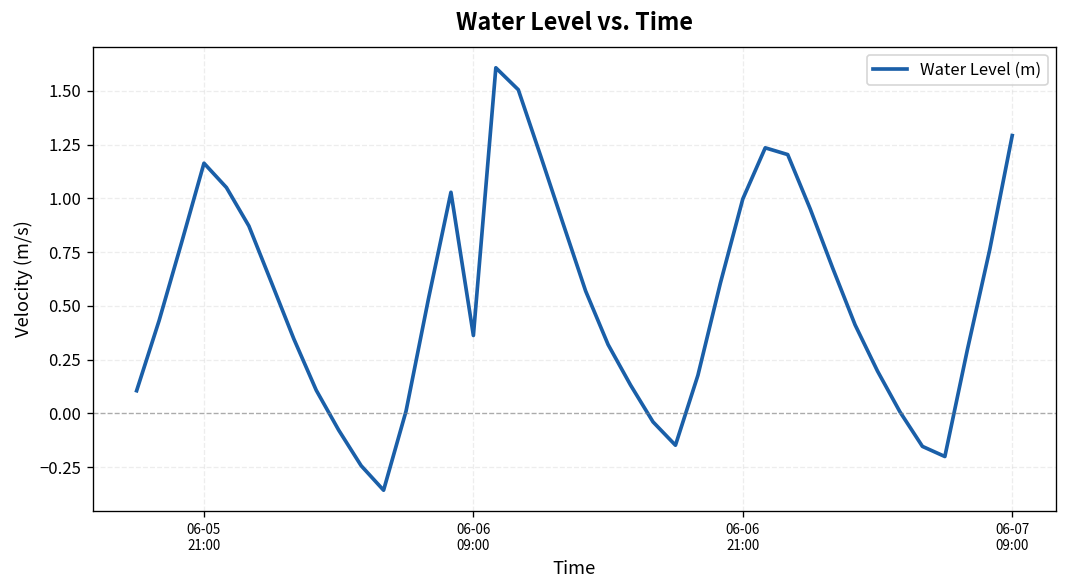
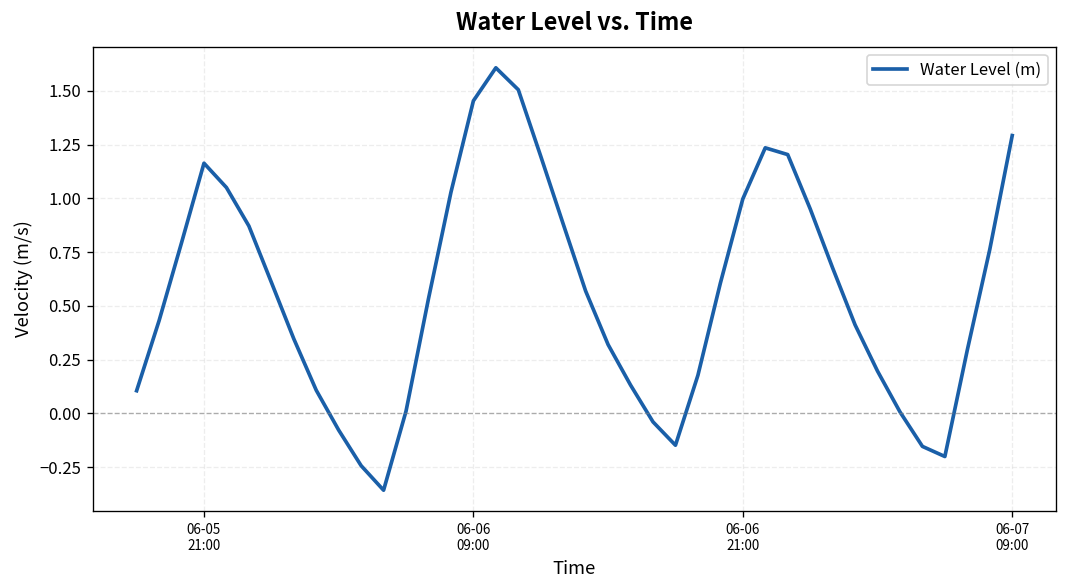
06-06 09:00: 0.36 -> 1.45
